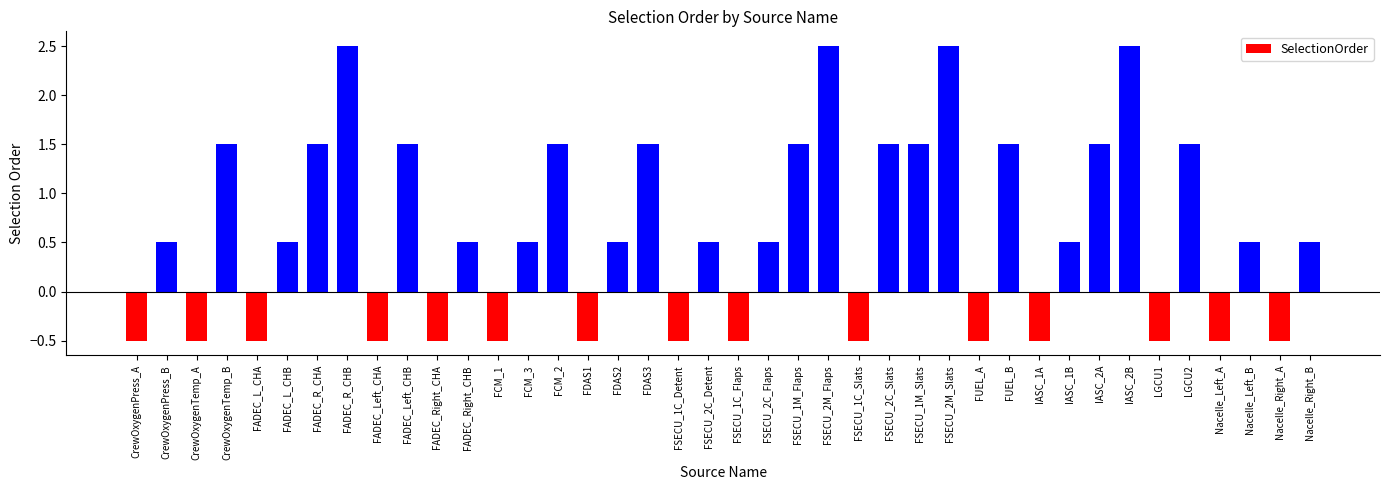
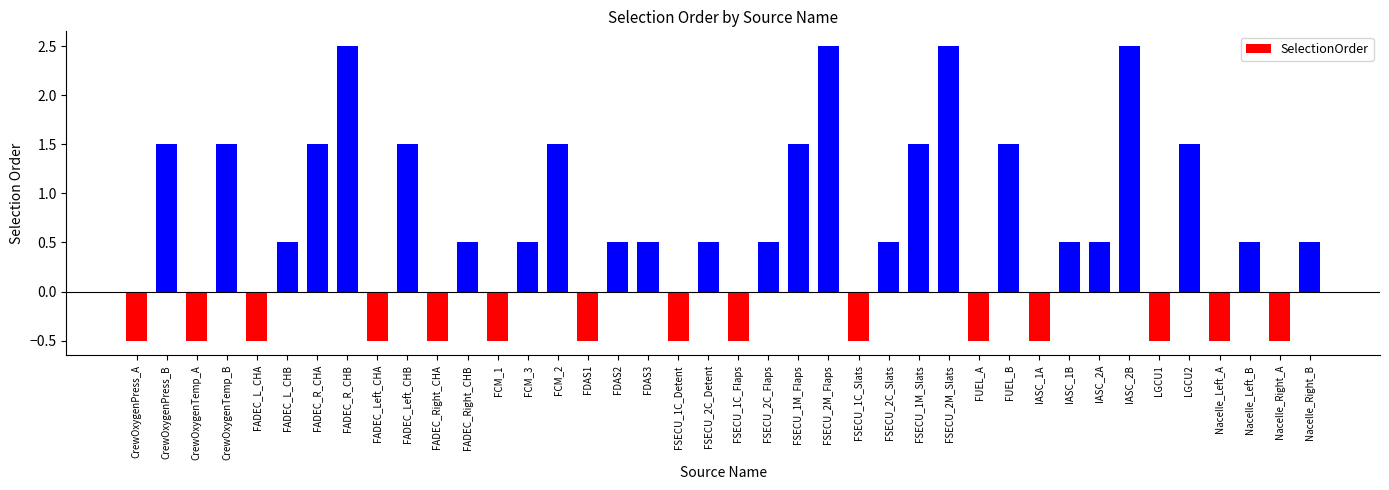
CrewOxygenPress_B: 0.5 -> 1.5
FDAS3: 1.5 -> 0.5
FSECU_2C_Slats: 1.5 -> 0.5
IASC_2A: 1.5 -> 0.5
